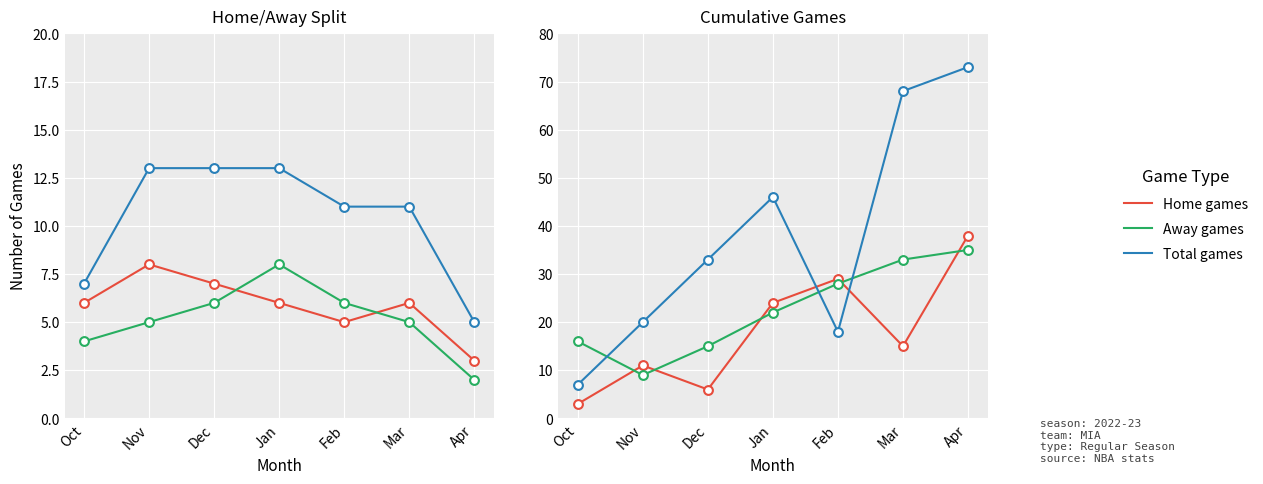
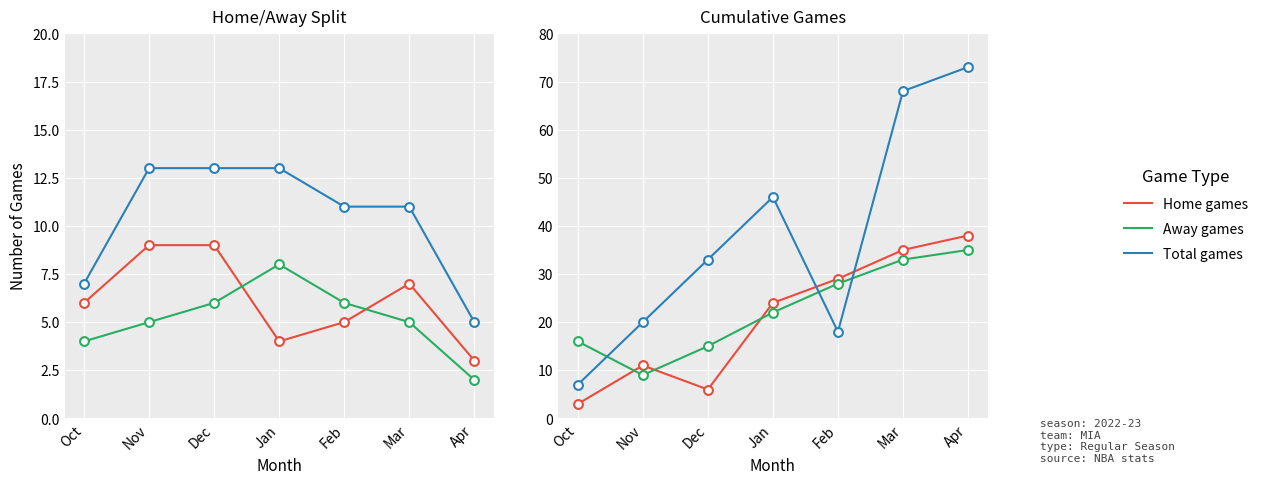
Home/Away Split, Home games, Nov: 8 -> 9
Home/Away Split, Home games, Dec: 7 -> 9
Home/Away Split, Home games, Jan: 6 -> 4
Home/Away Split, Home games, Mar: 6 -> 7
Cumulative Games, Home games, Mar: 15 -> 35
